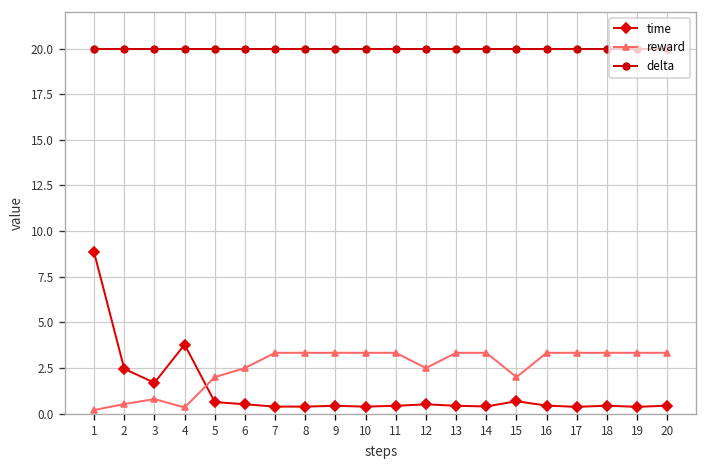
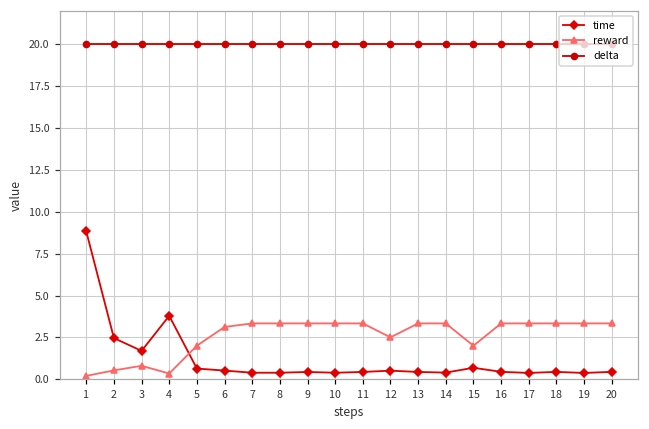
reward, 6: 2.5 -> 3.1
